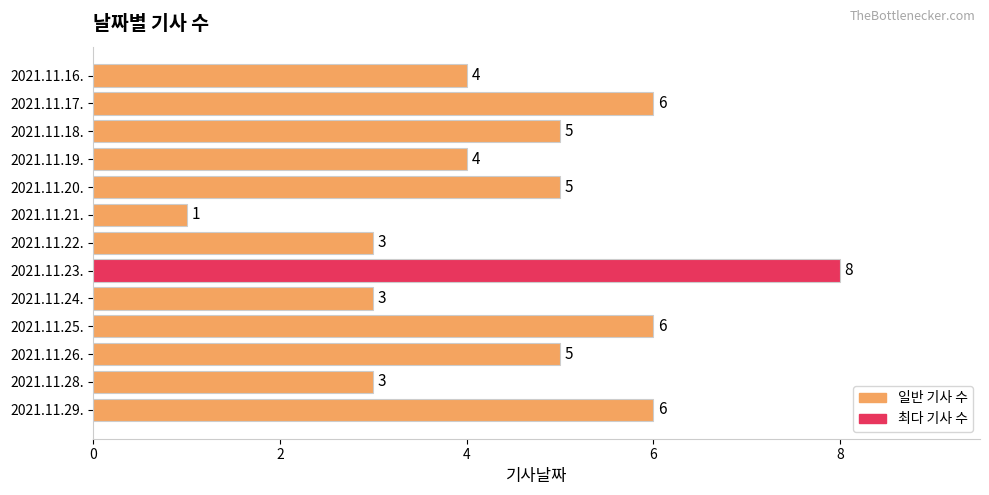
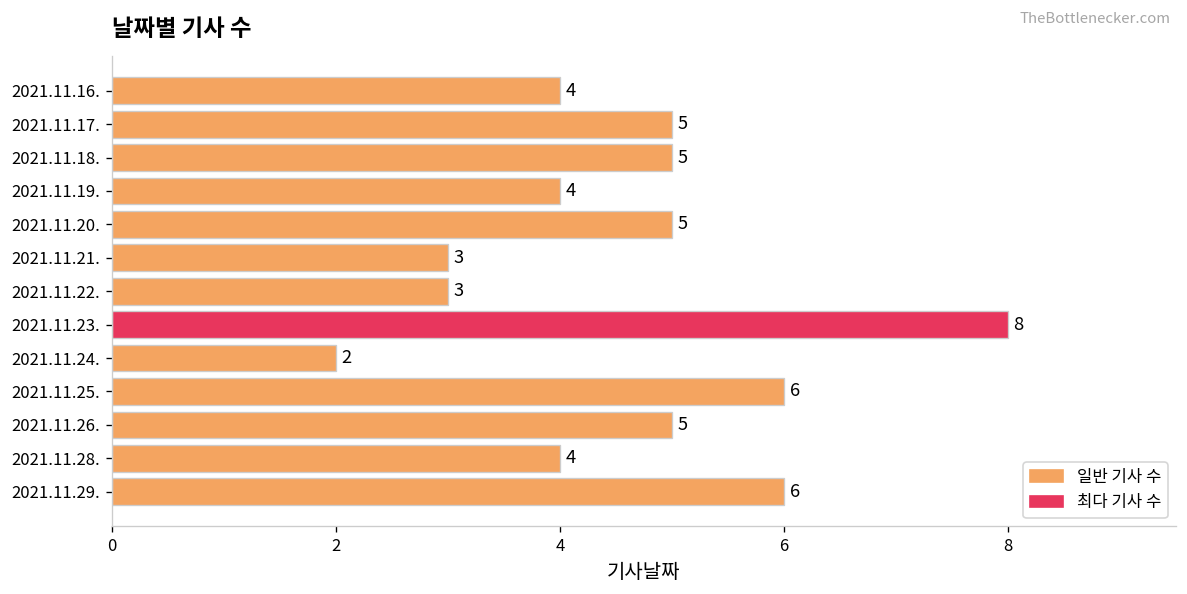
2021.11.17.: 6 -> 5
2021.11.21.: 1 -> 3
2021.11.24.: 3 -> 2
2021.11.28.: 3 -> 4
